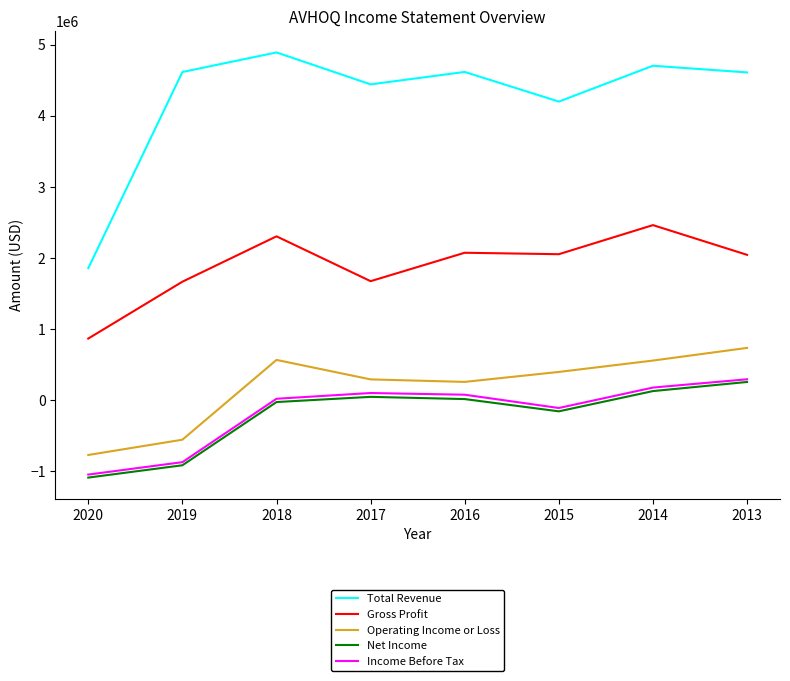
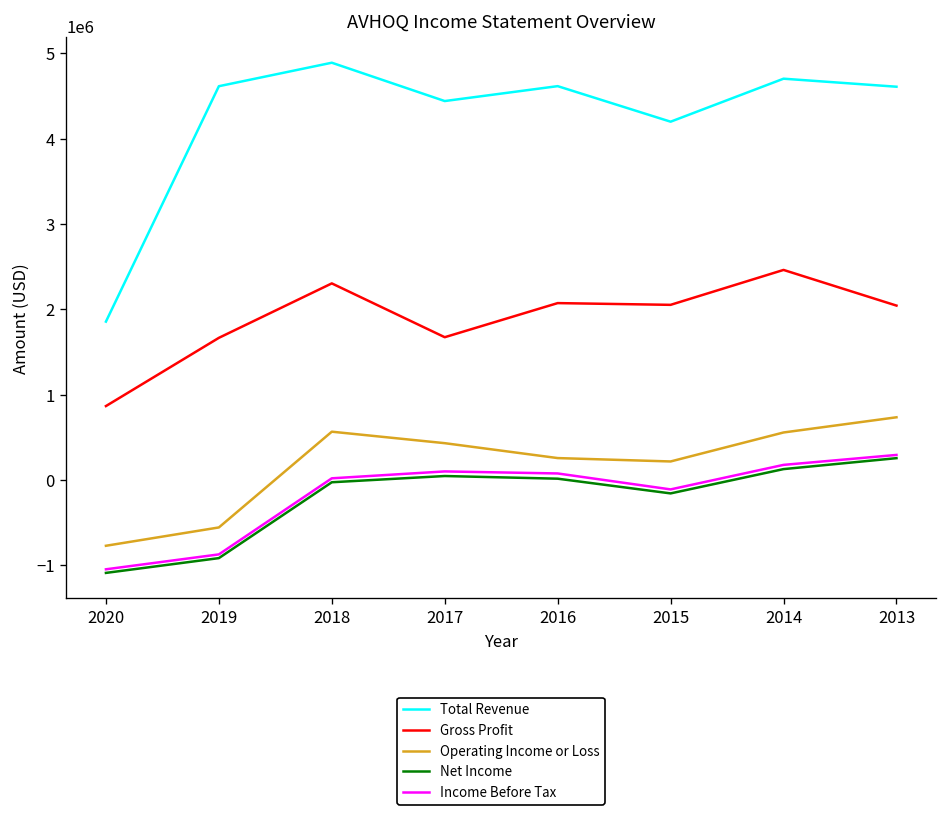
Operating Income or Loss, 2017: 300000 -> 400000
Operating Income or Loss, 2015: 400000 -> 200000
